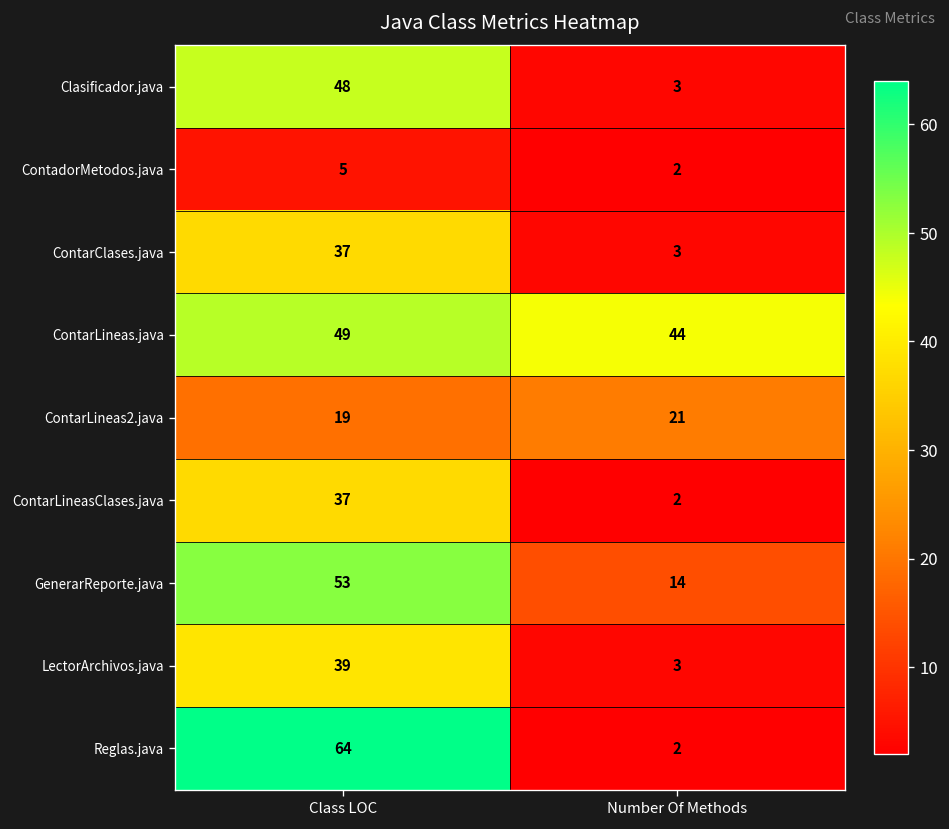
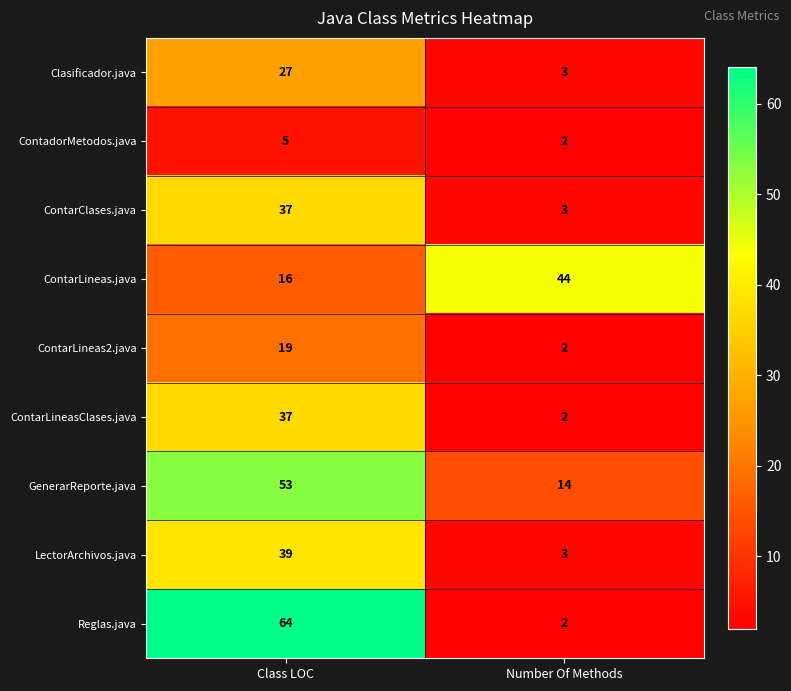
Clasificador.java, Class LOC: 48 -> 27
ContarLineas.java, Class LOC: 49 -> 16
ContarLineas2.java, Number Of Methods: 21 -> 2
